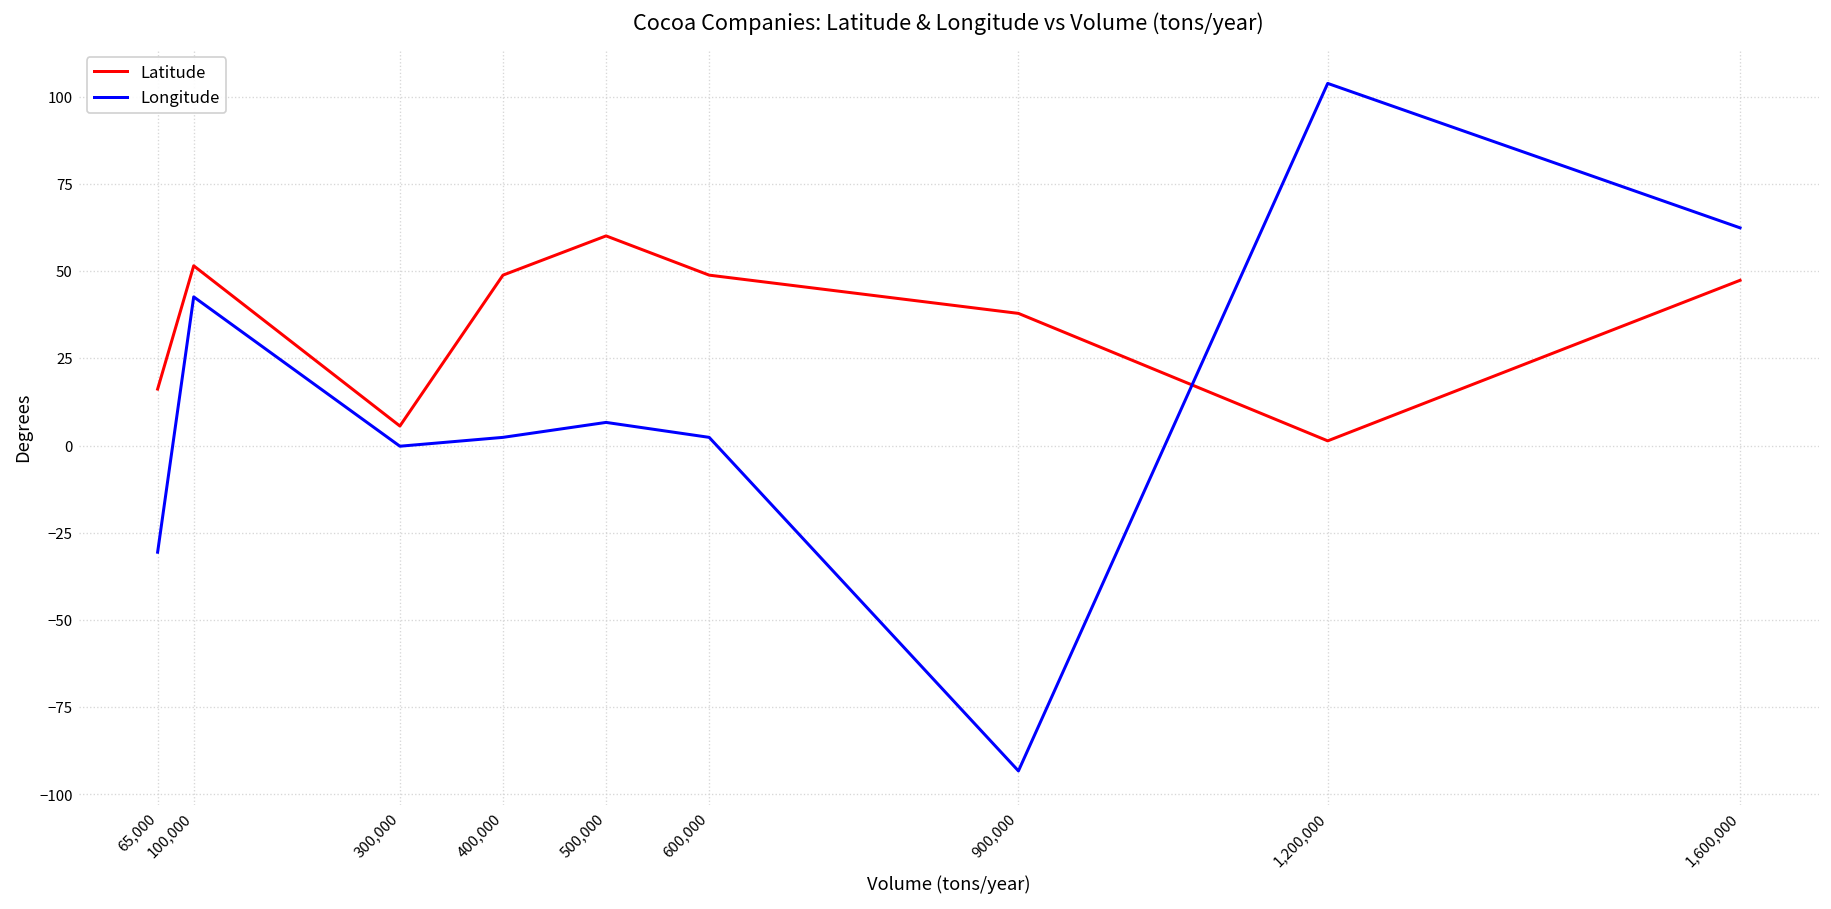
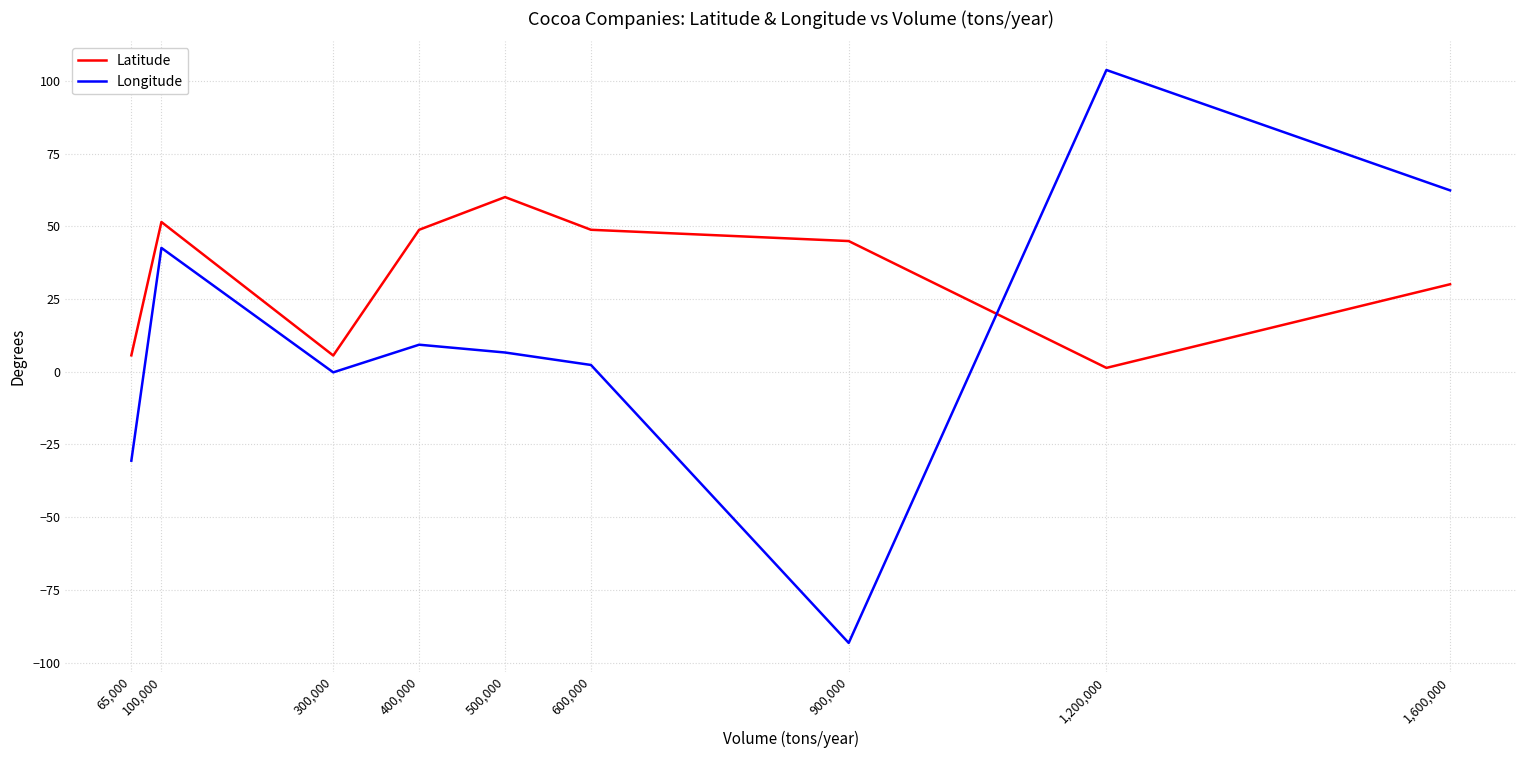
Latitude, 65,000: 16 -> 6
Longitude, 400,000: 2 -> 9
Latitude, 900,000: 38 -> 45
Latitude, 1,600,000: 47 -> 30
